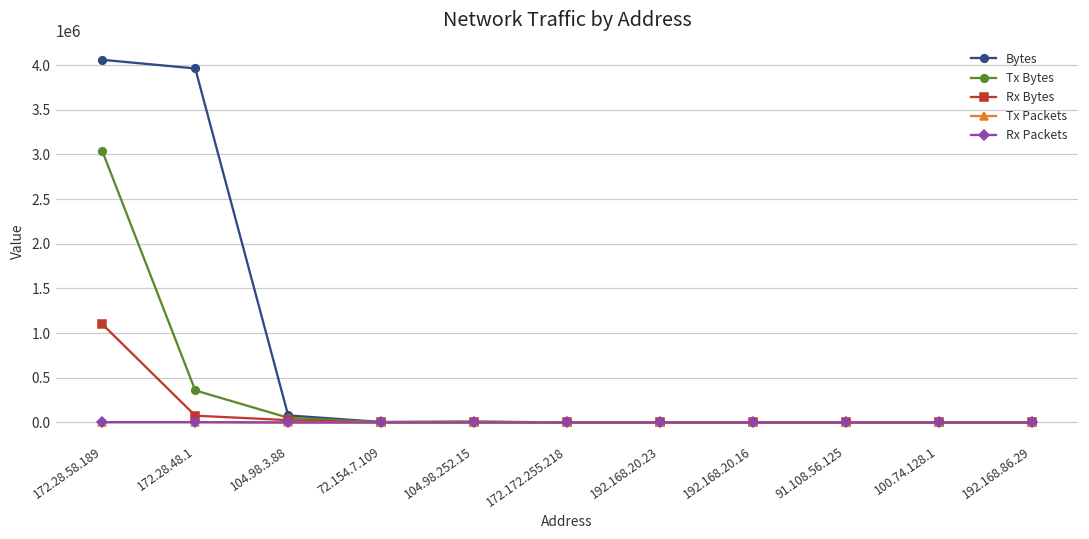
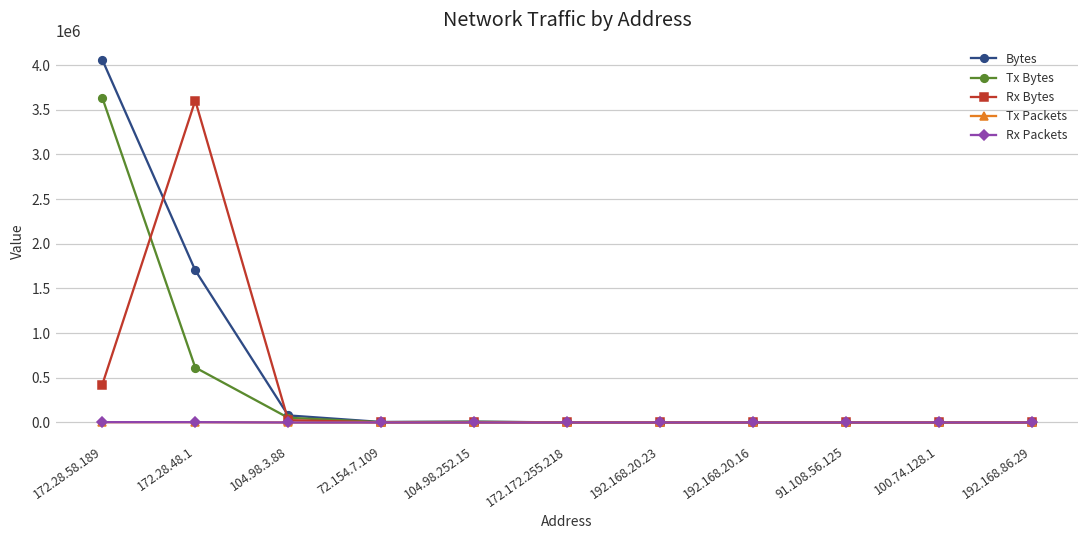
Tx Bytes, 172.28.58.189: 3000000 -> 3600000
Rx Bytes, 172.28.58.189: 1100000 -> 400000
Bytes, 172.28.48.1: 4000000 -> 1700000
Tx Bytes, 172.28.48.1: 400000 -> 600000
Rx Bytes, 172.28.48.1: 100000 -> 3600000
